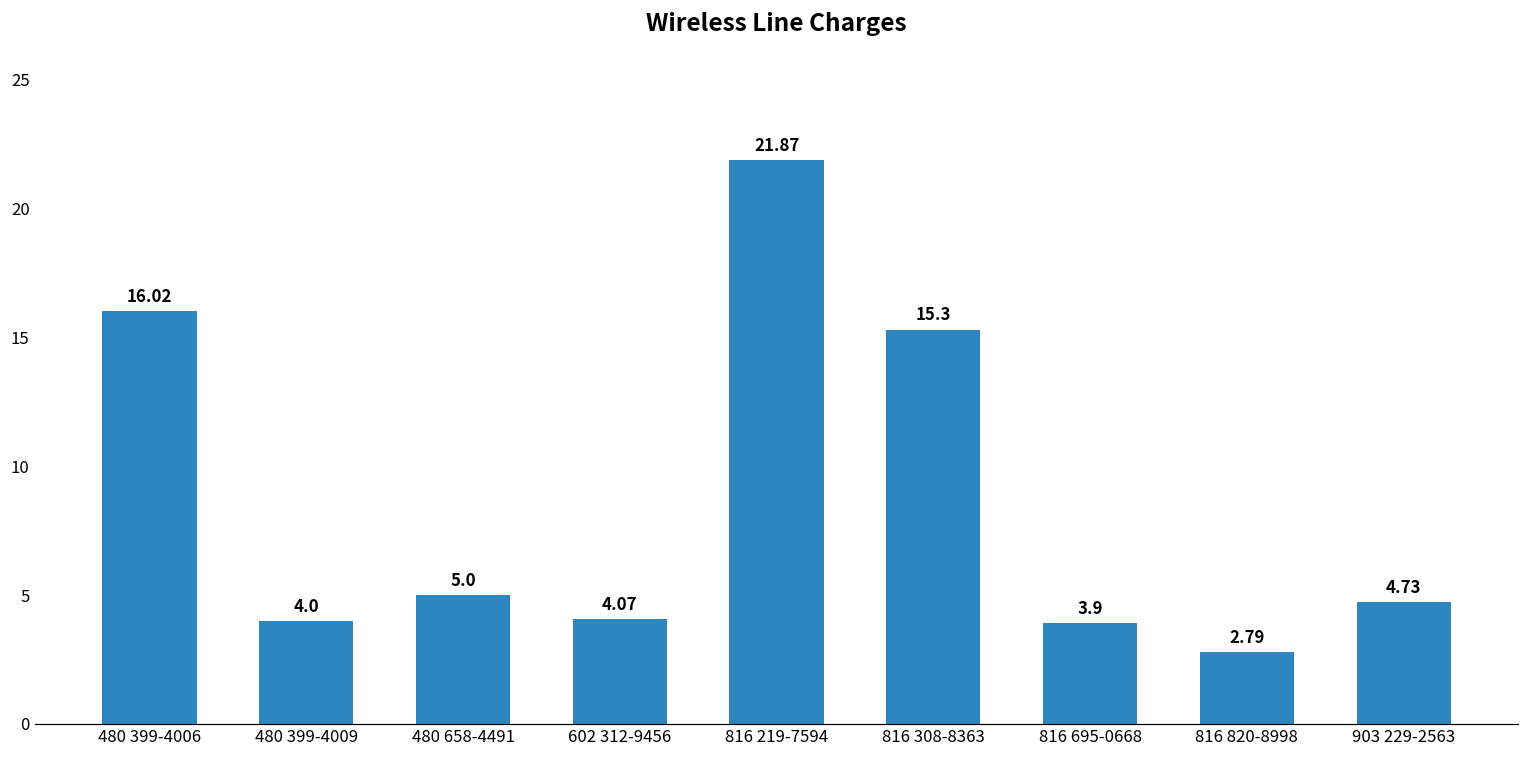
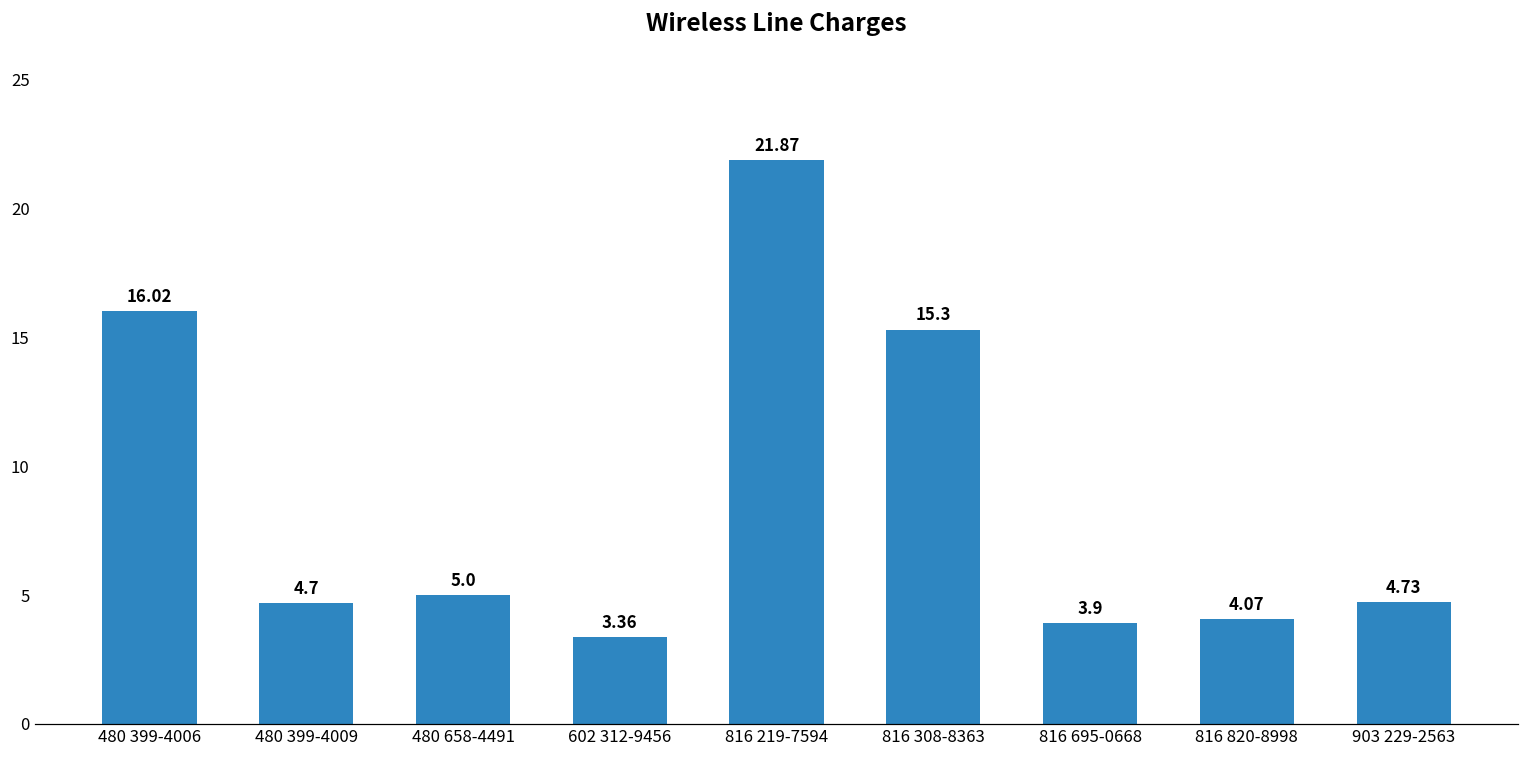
480 399-4009: 4.0 -> 4.7
602 312-9456: 4.07 -> 3.36
816 820-8998: 2.79 -> 4.07
